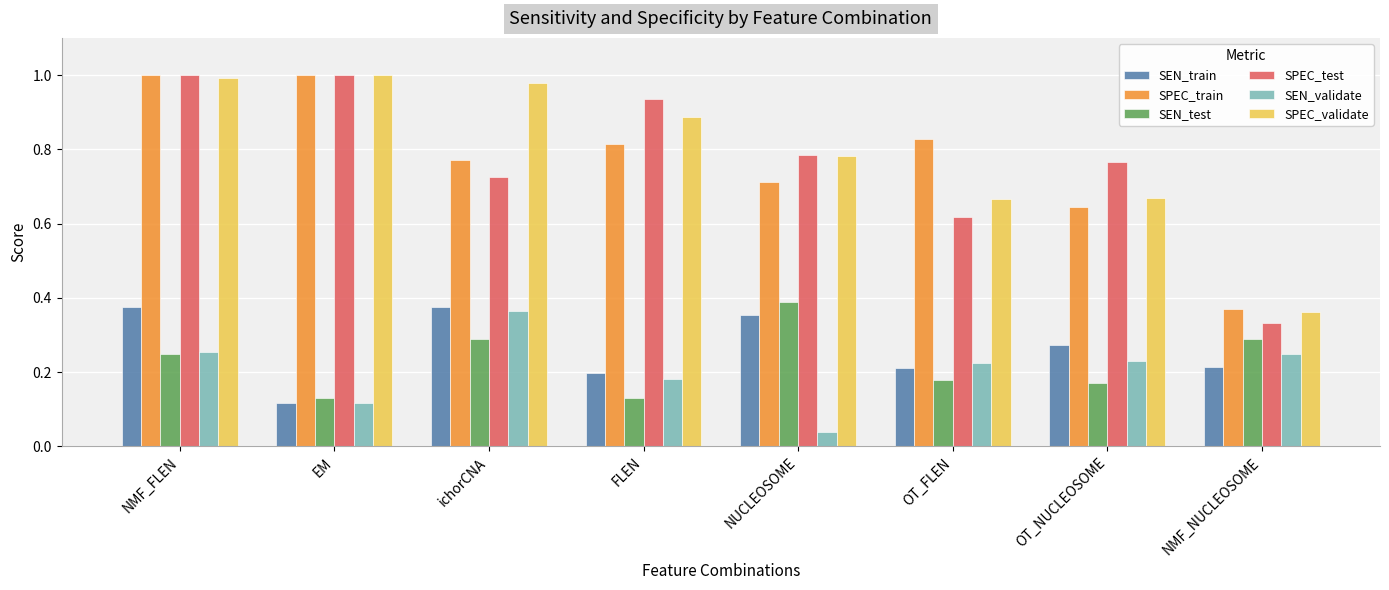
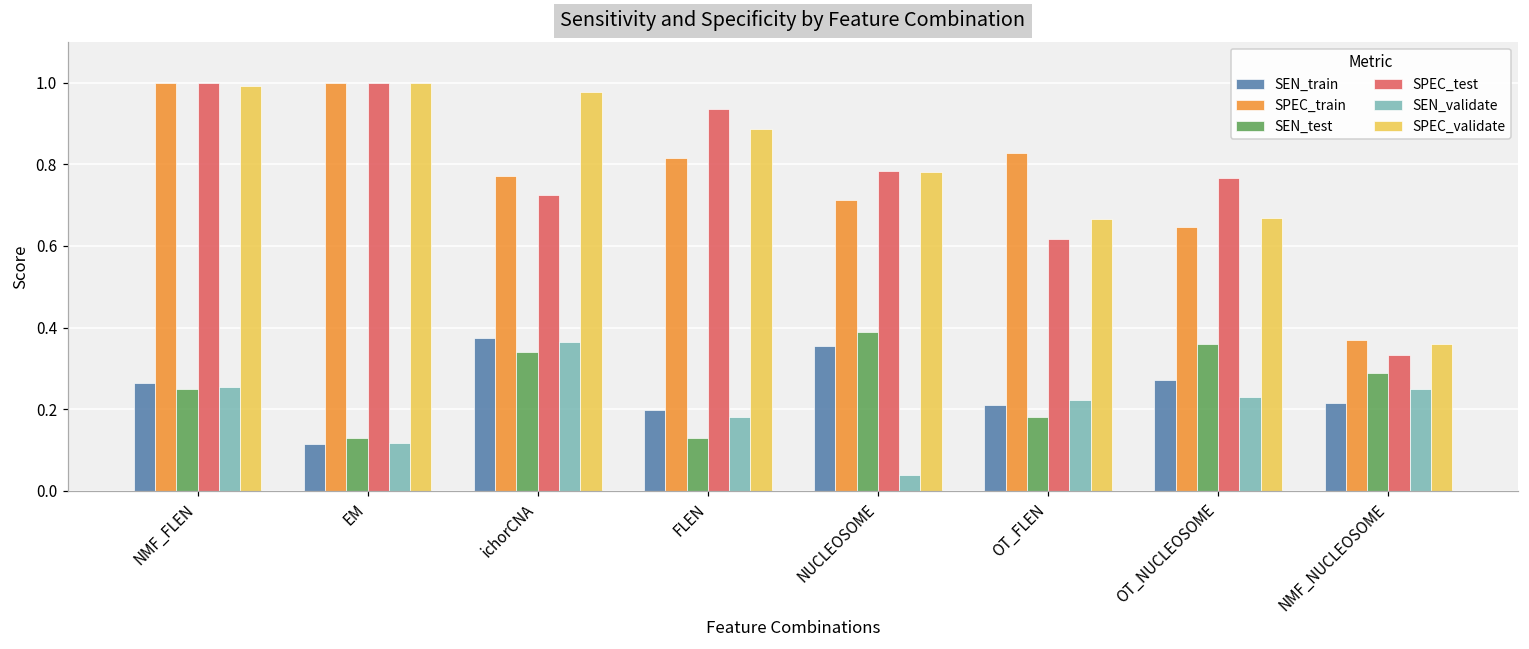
SEN_train, NMF_FLEN: 0.38 -> 0.27
SEN_test, ichorCNA: 0.29 -> 0.34
SEN_test, OT_NUCLEOSOME: 0.17 -> 0.36
